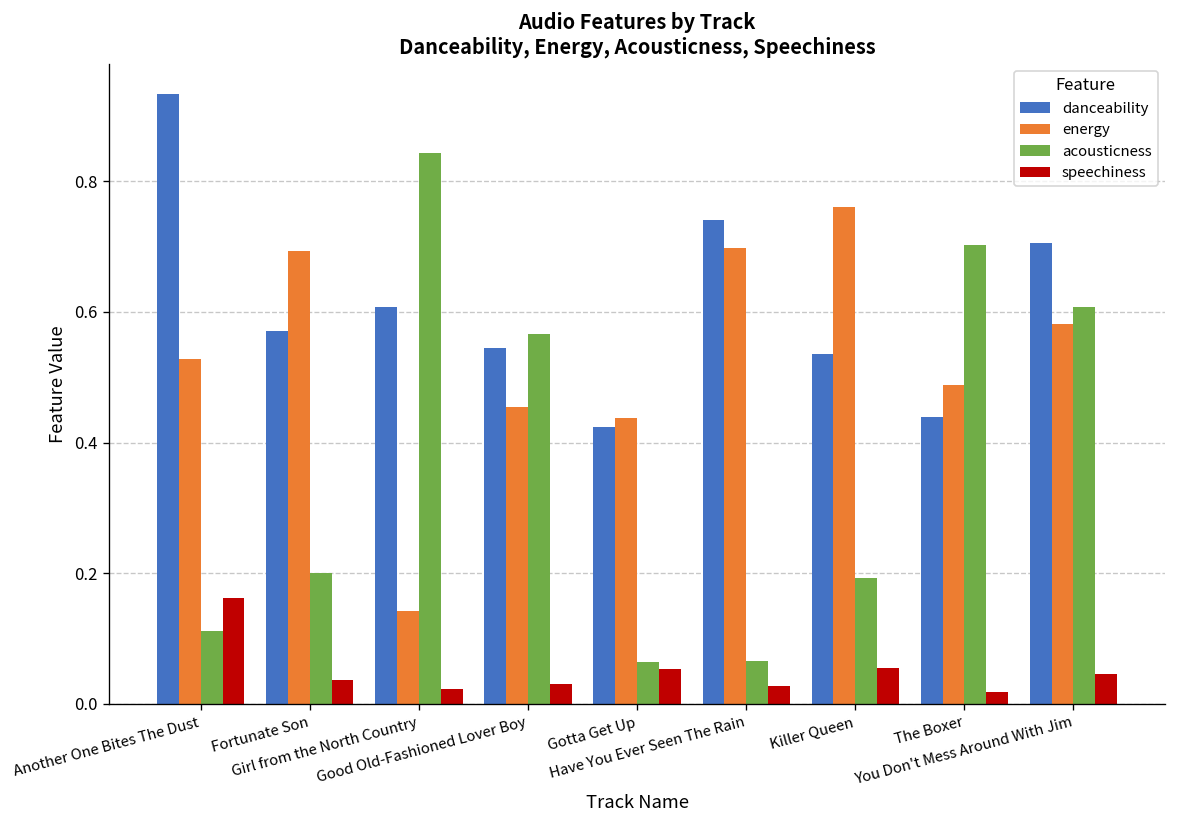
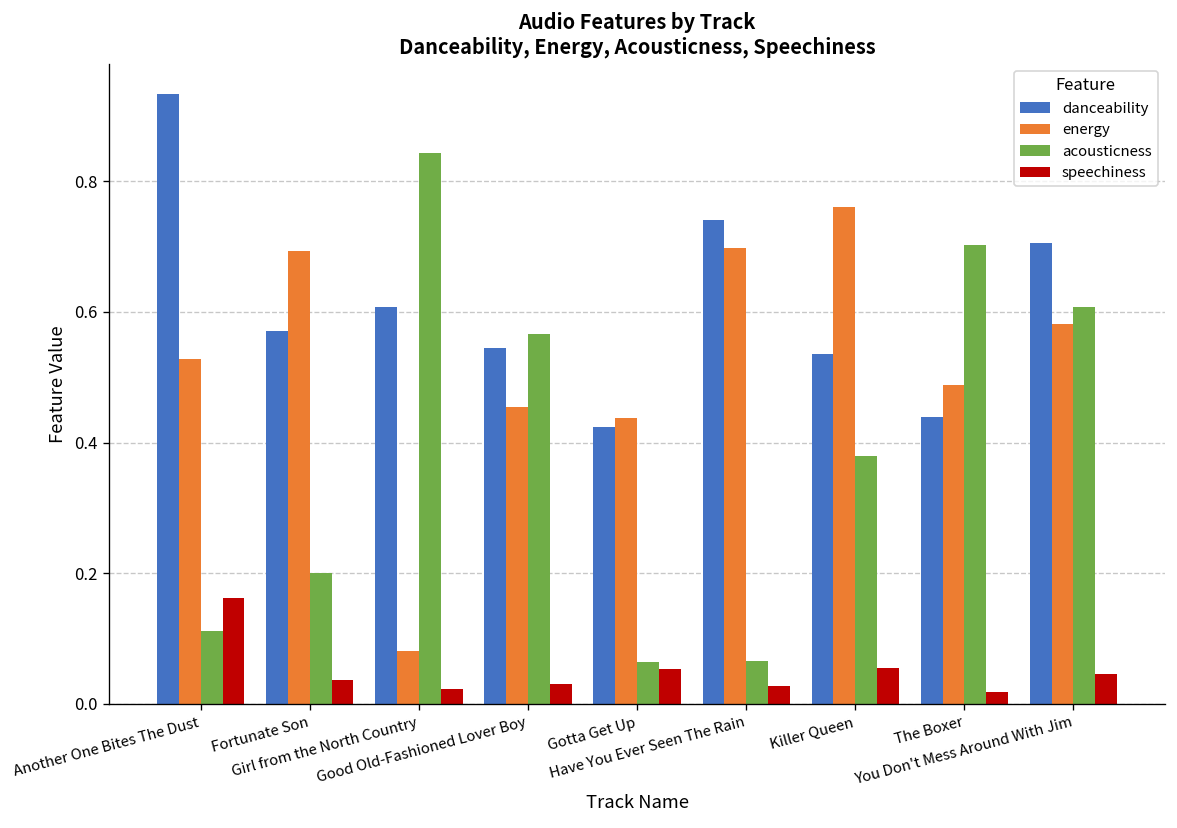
energy, Girl from the North Country: 0.14 -> 0.08
acousticness, Killer Queen: 0.19 -> 0.38
